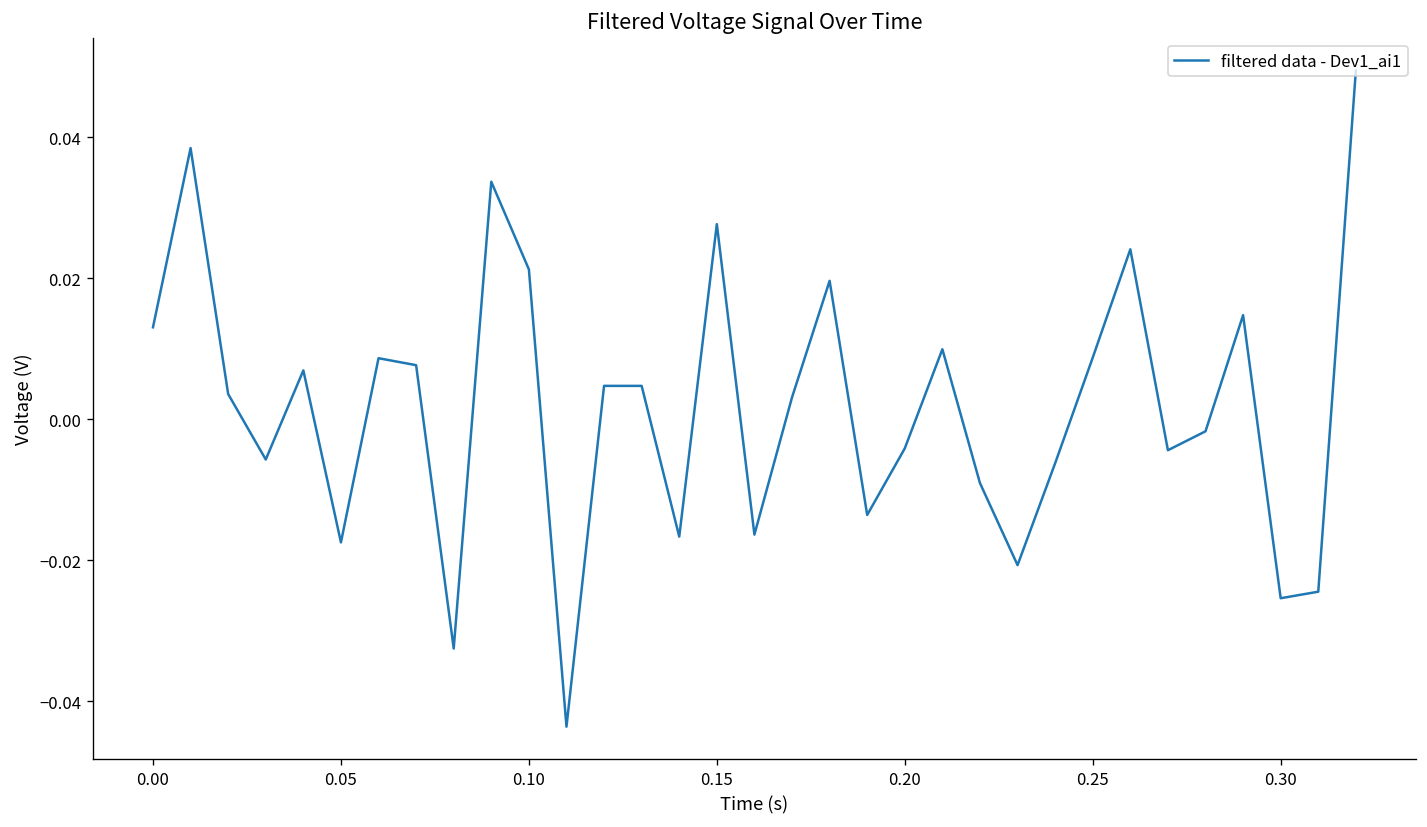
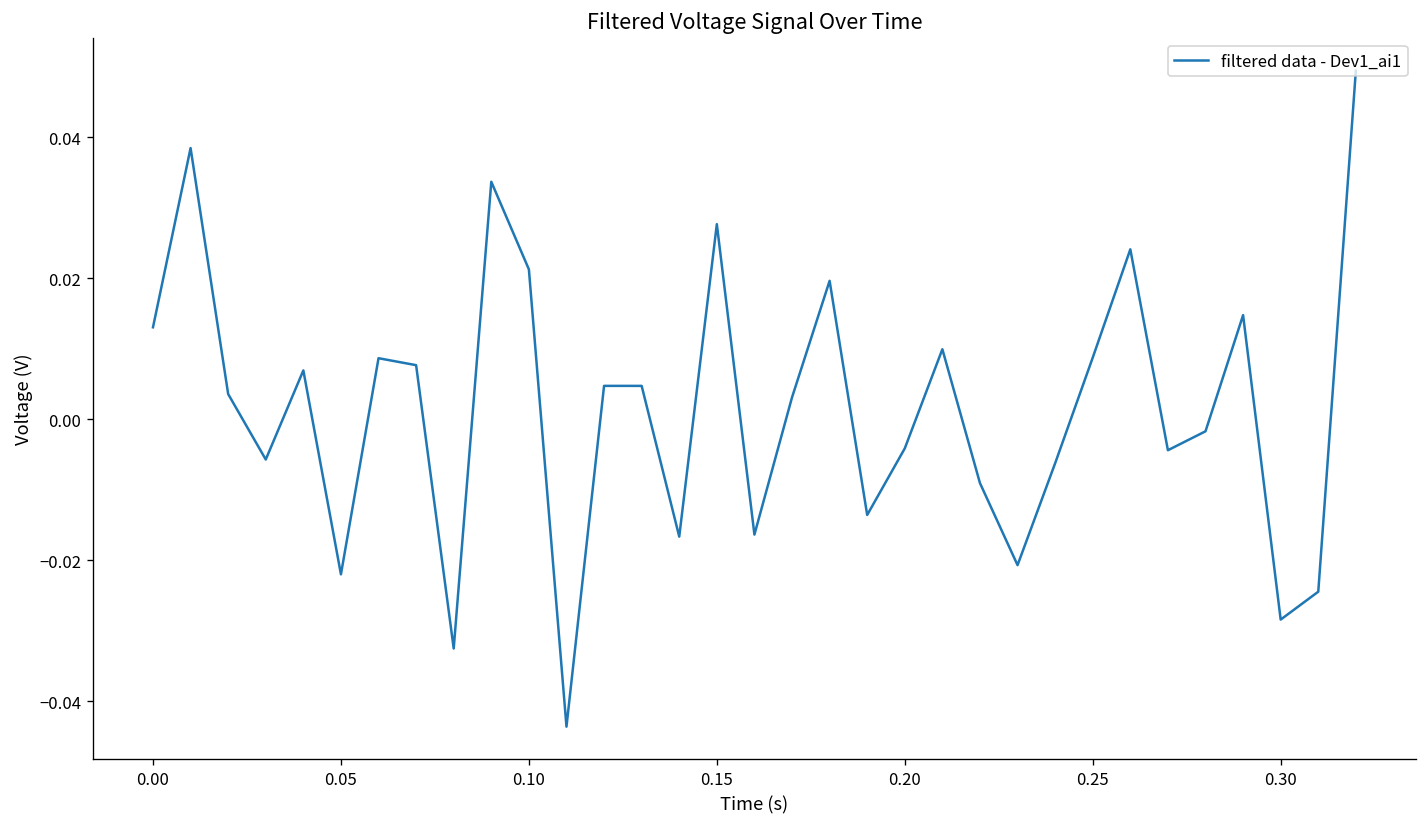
0.05: -0.017 -> -0.022
0.30: -0.025 -> -0.028
